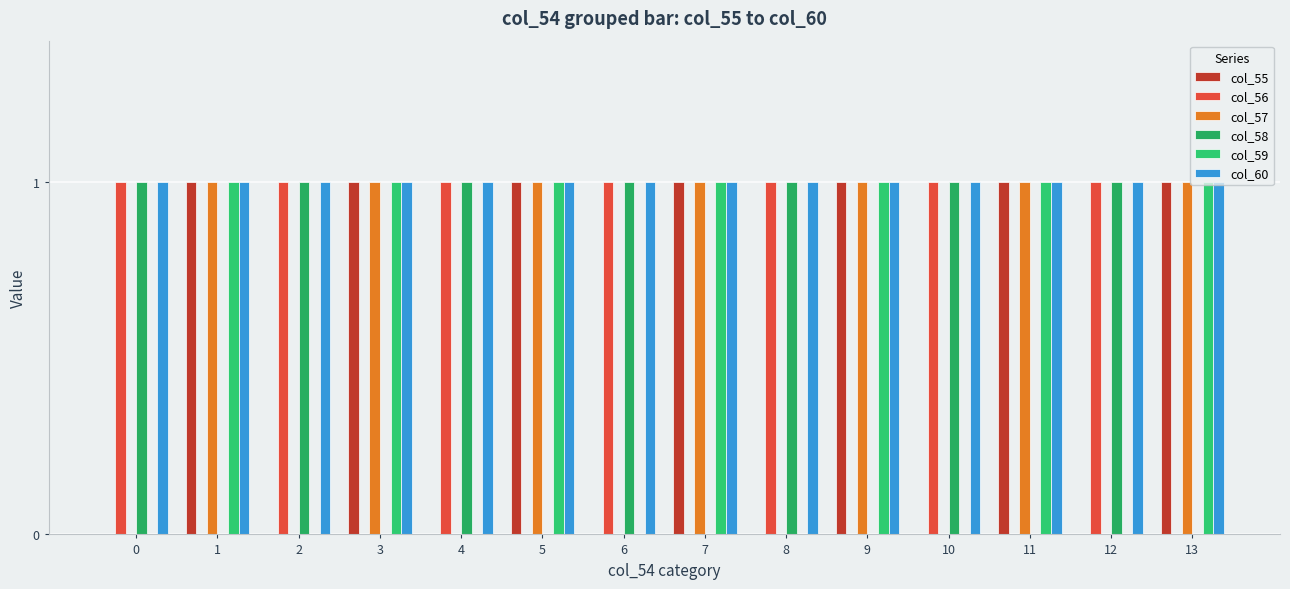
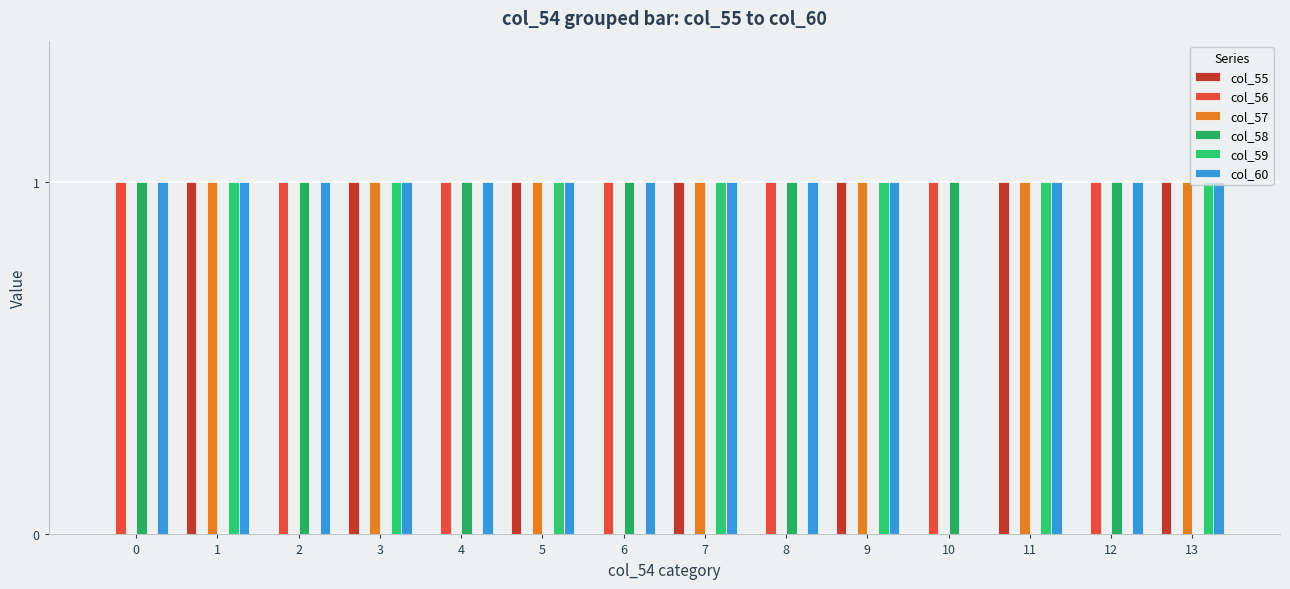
col_60, 10: 1 -> 0
